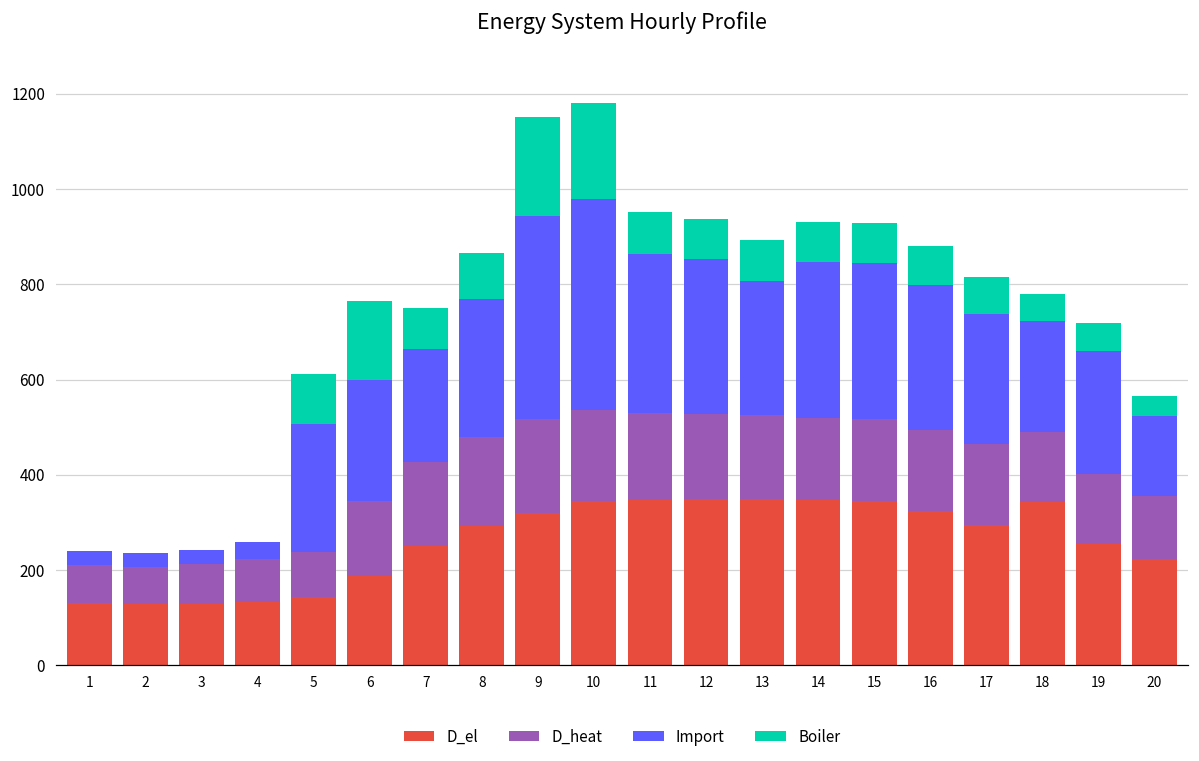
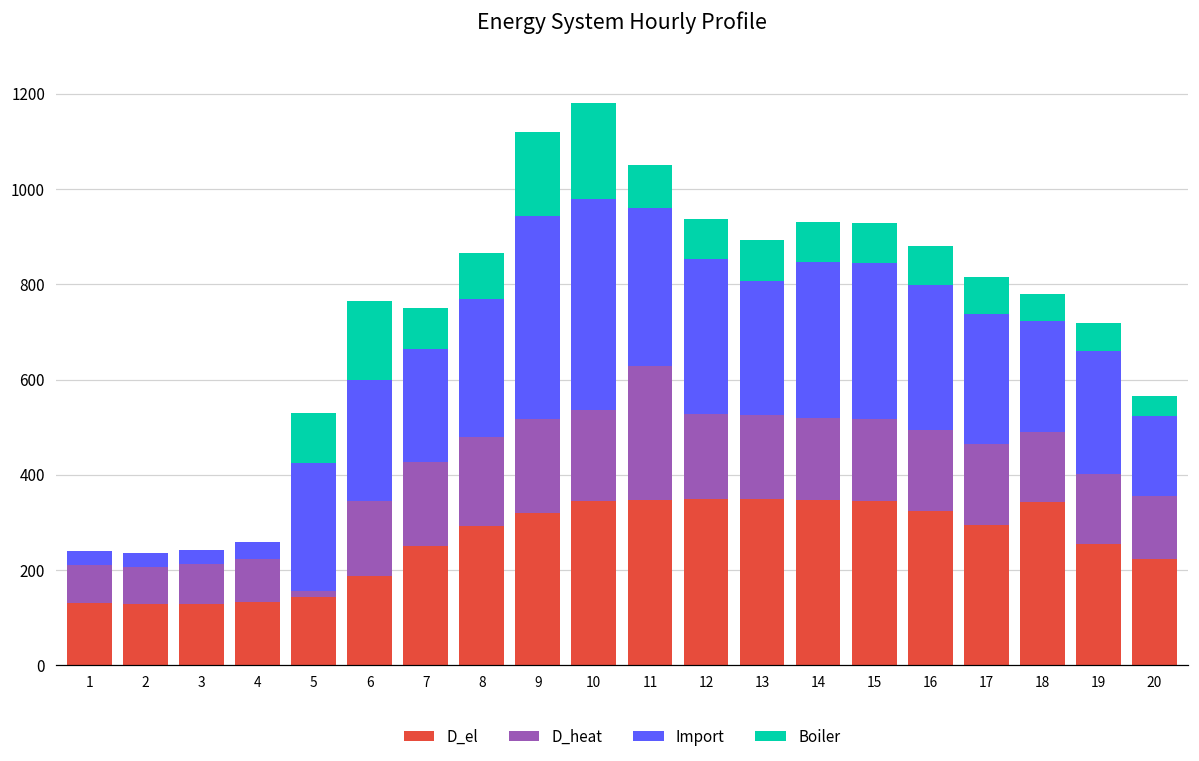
D_heat, 5: 90 -> 10
Boiler, 9: 210 -> 180
D_heat, 11: 180 -> 280
